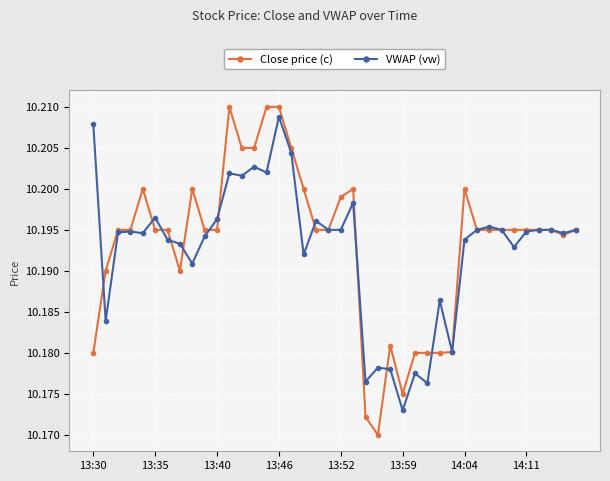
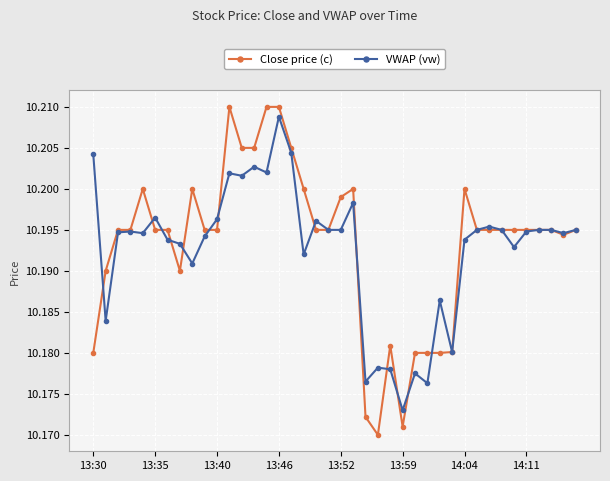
VWAP (vw), 13:30: 10.208 -> 10.204
Close price (c), 13:59: 10.175 -> 10.171
